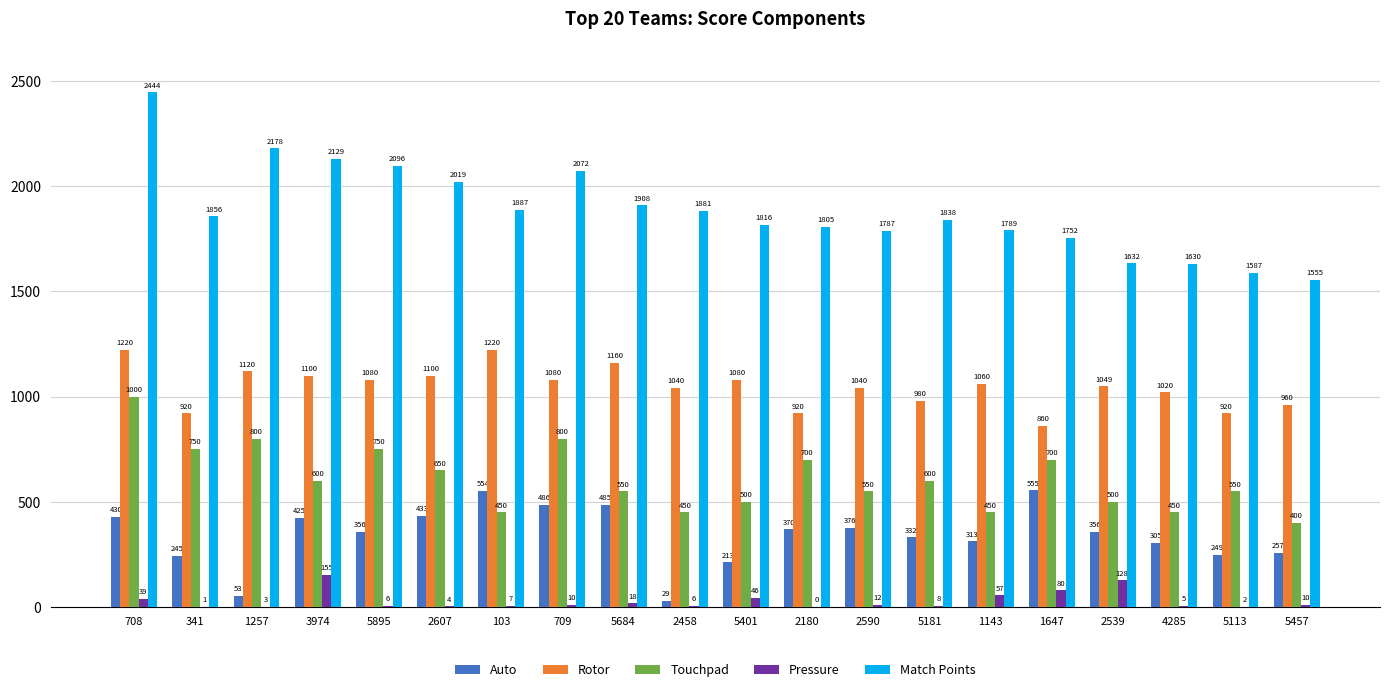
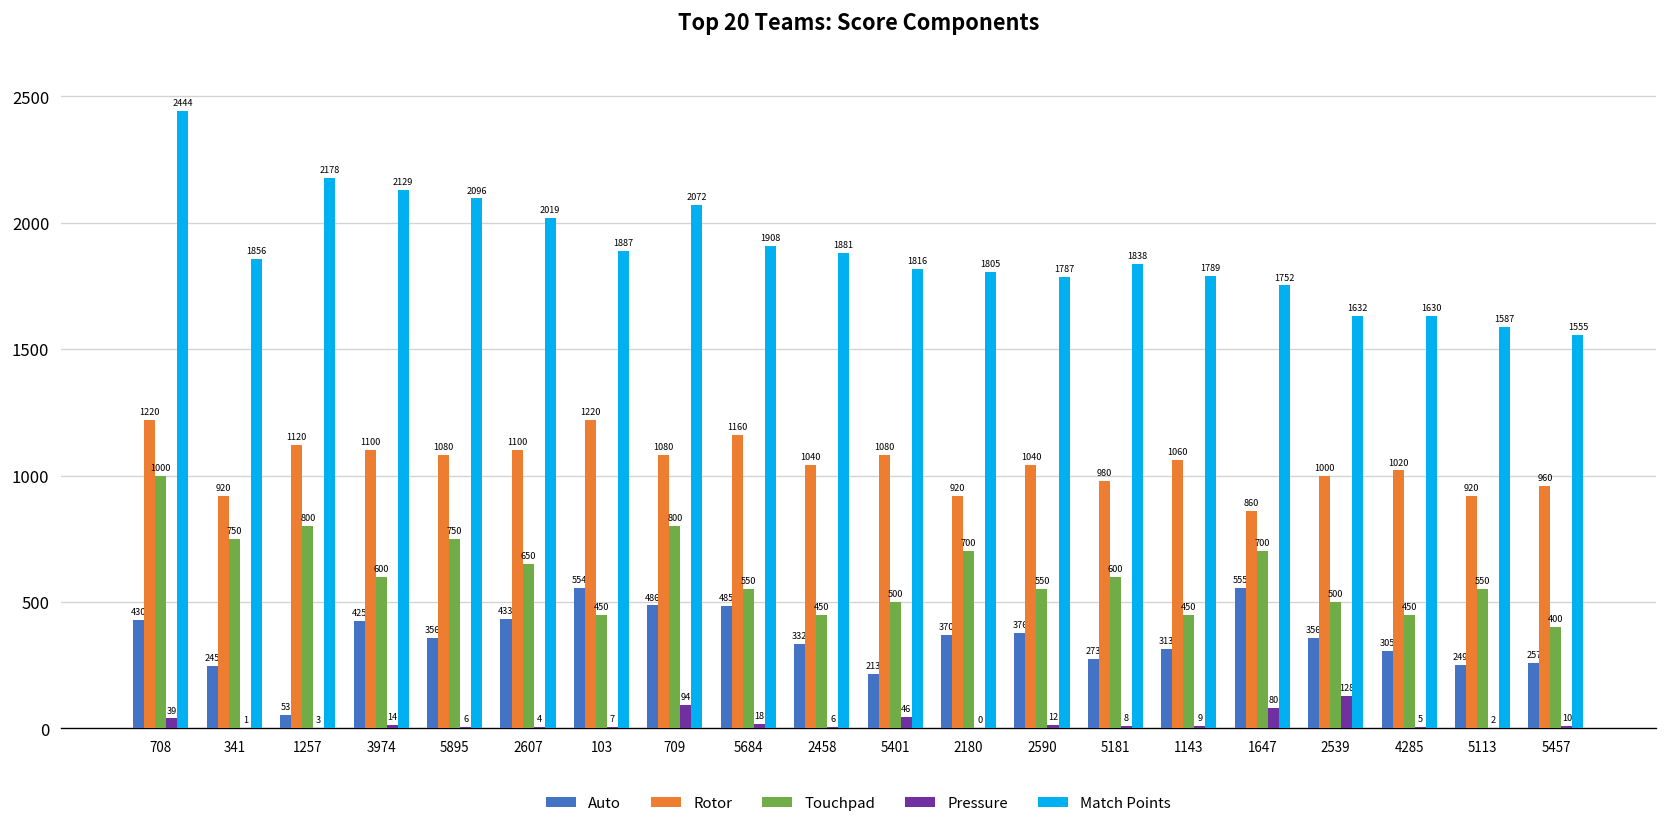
Pressure, 3974: 155 -> 14
Pressure, 709: 10 -> 94
Auto, 2458: 29 -> 332
Auto, 5181: 332 -> 273
Pressure, 1143: 57 -> 9
Rotor, 2539: 1049 -> 1000
